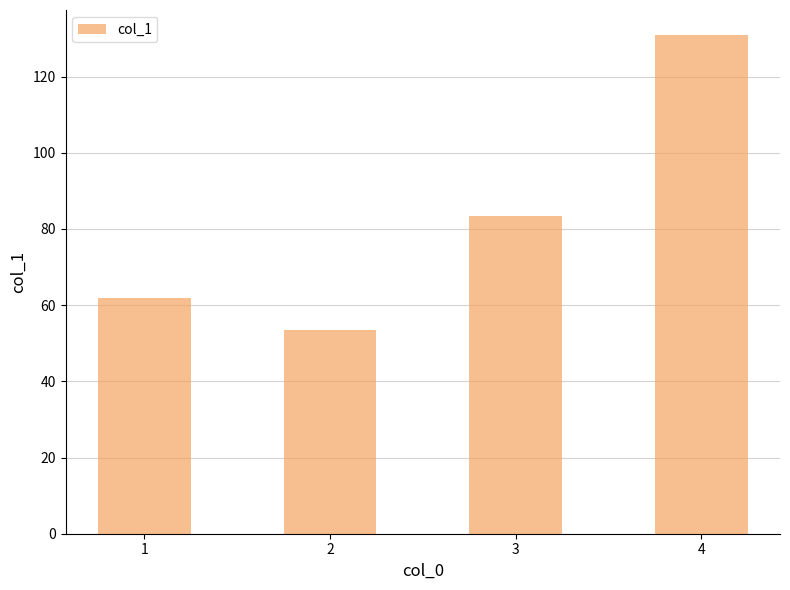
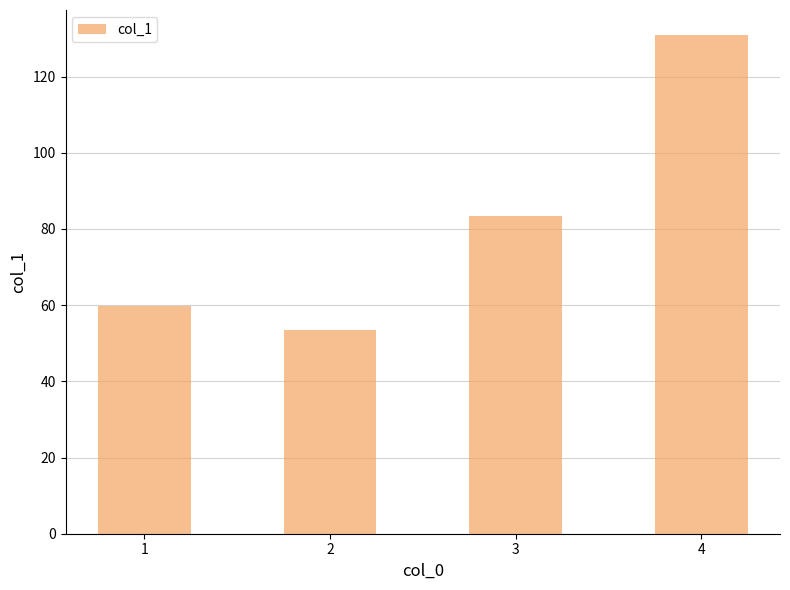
1: 62 -> 60
